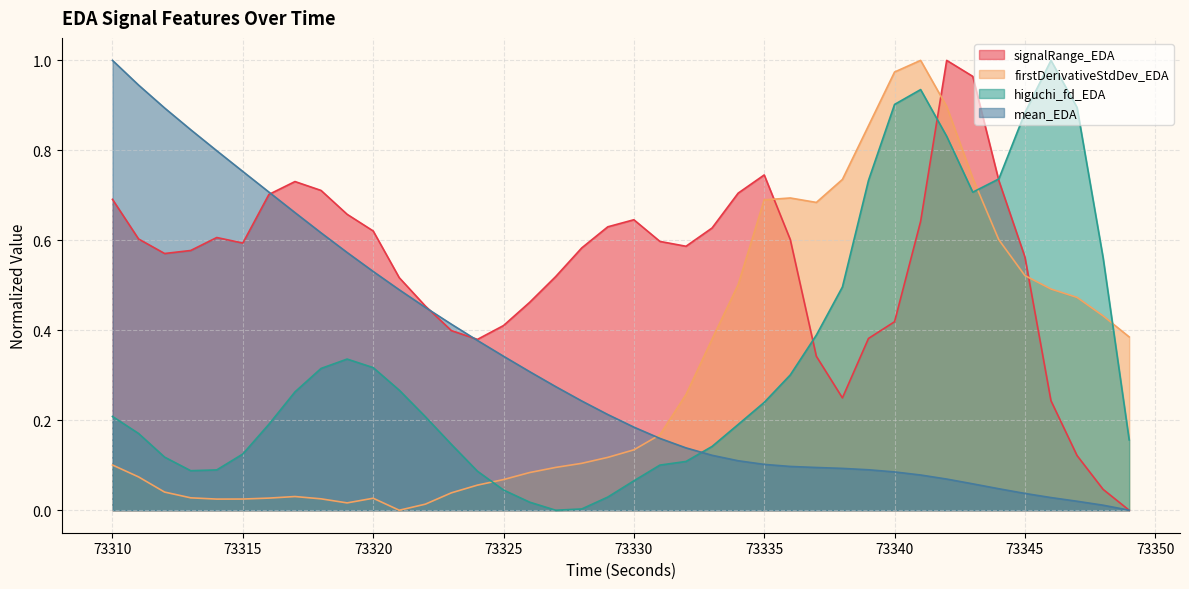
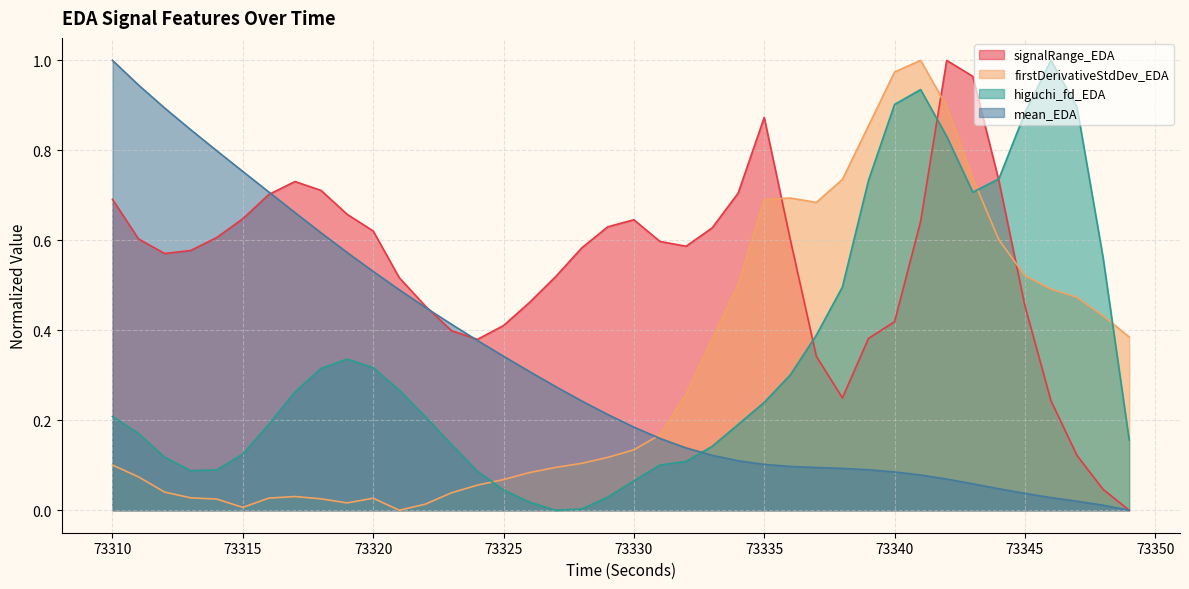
signalRange_EDA, 73315: 0.59 -> 0.65
firstDerivativeStdDev_EDA, 73315: 0.02 -> 0.01
signalRange_EDA, 73335: 0.75 -> 0.87
signalRange_EDA, 73345: 0.56 -> 0.45
